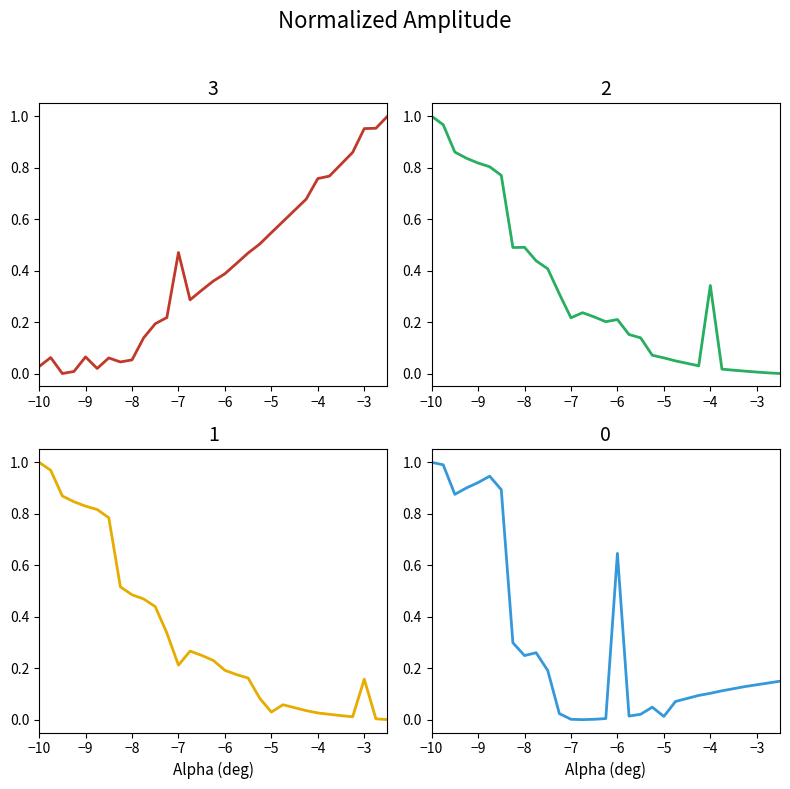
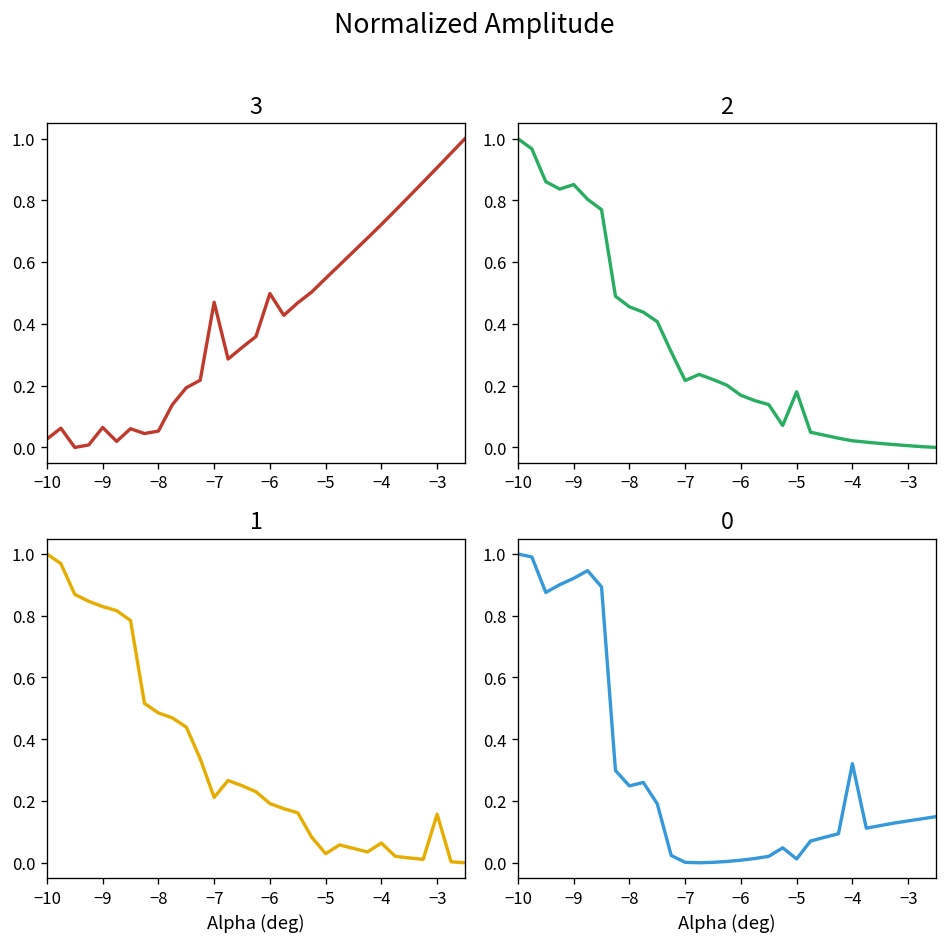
3, −6: 0.39 -> 0.50
3, −4: 0.76 -> 0.72
3, −3: 0.95 -> 0.91
2, −9: 0.82 -> 0.85
2, −8: 0.49 -> 0.46
2, −6: 0.21 -> 0.17
2, −5: 0.06 -> 0.18
2, −4: 0.34 -> 0.02
1, −4: 0.03 -> 0.06
0, −6: 0.65 -> 0.01
0, −4: 0.10 -> 0.32
